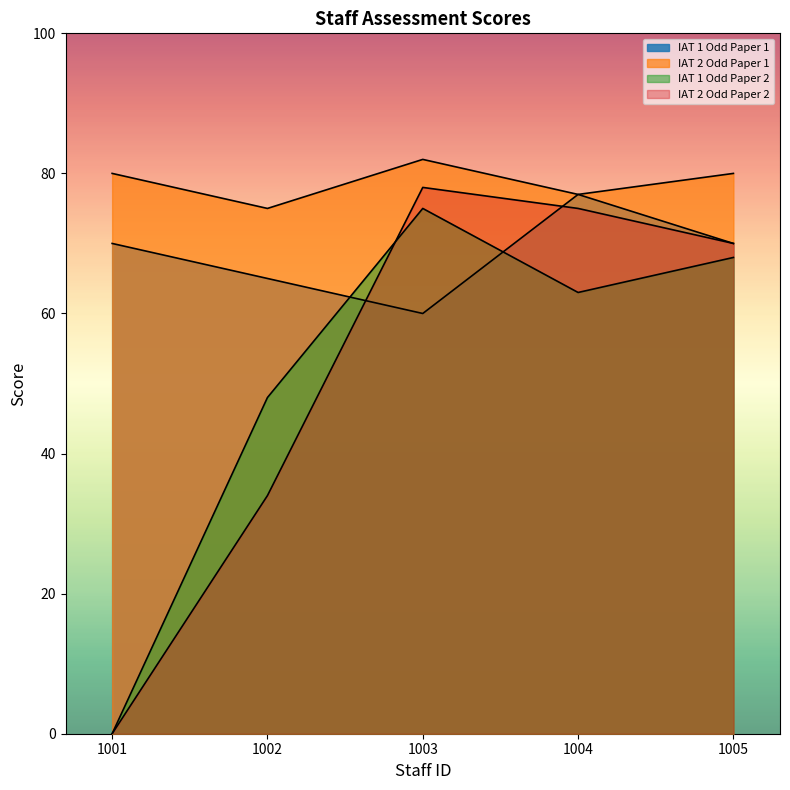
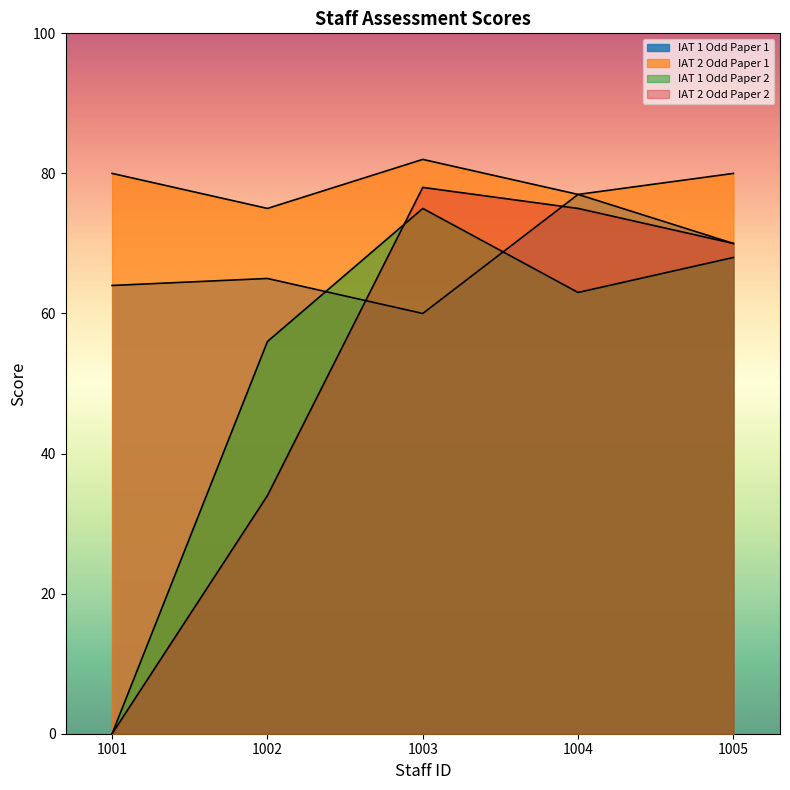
IAT 1 Odd Paper 1, 1001: 70 -> 64
IAT 1 Odd Paper 2, 1002: 48 -> 56
